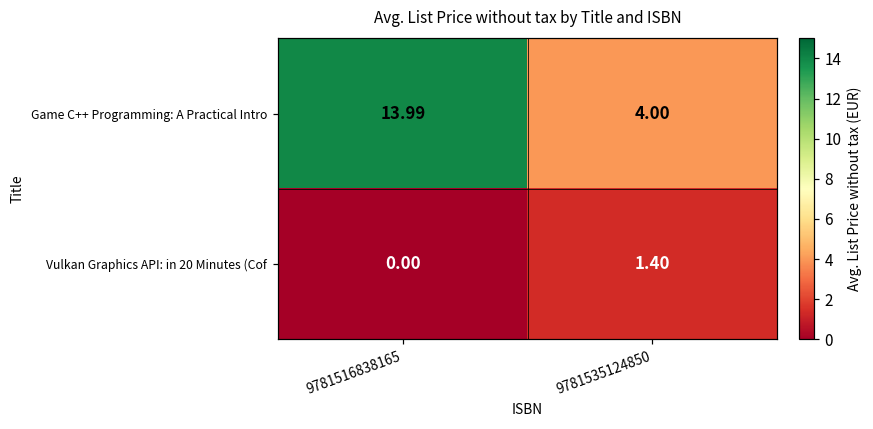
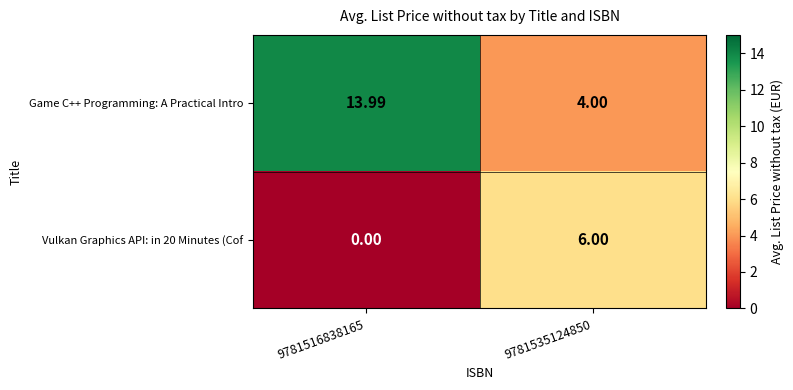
Vulkan Graphics API: in 20 Minutes (Cof, 9781535124850: 1.40 -> 6.00
